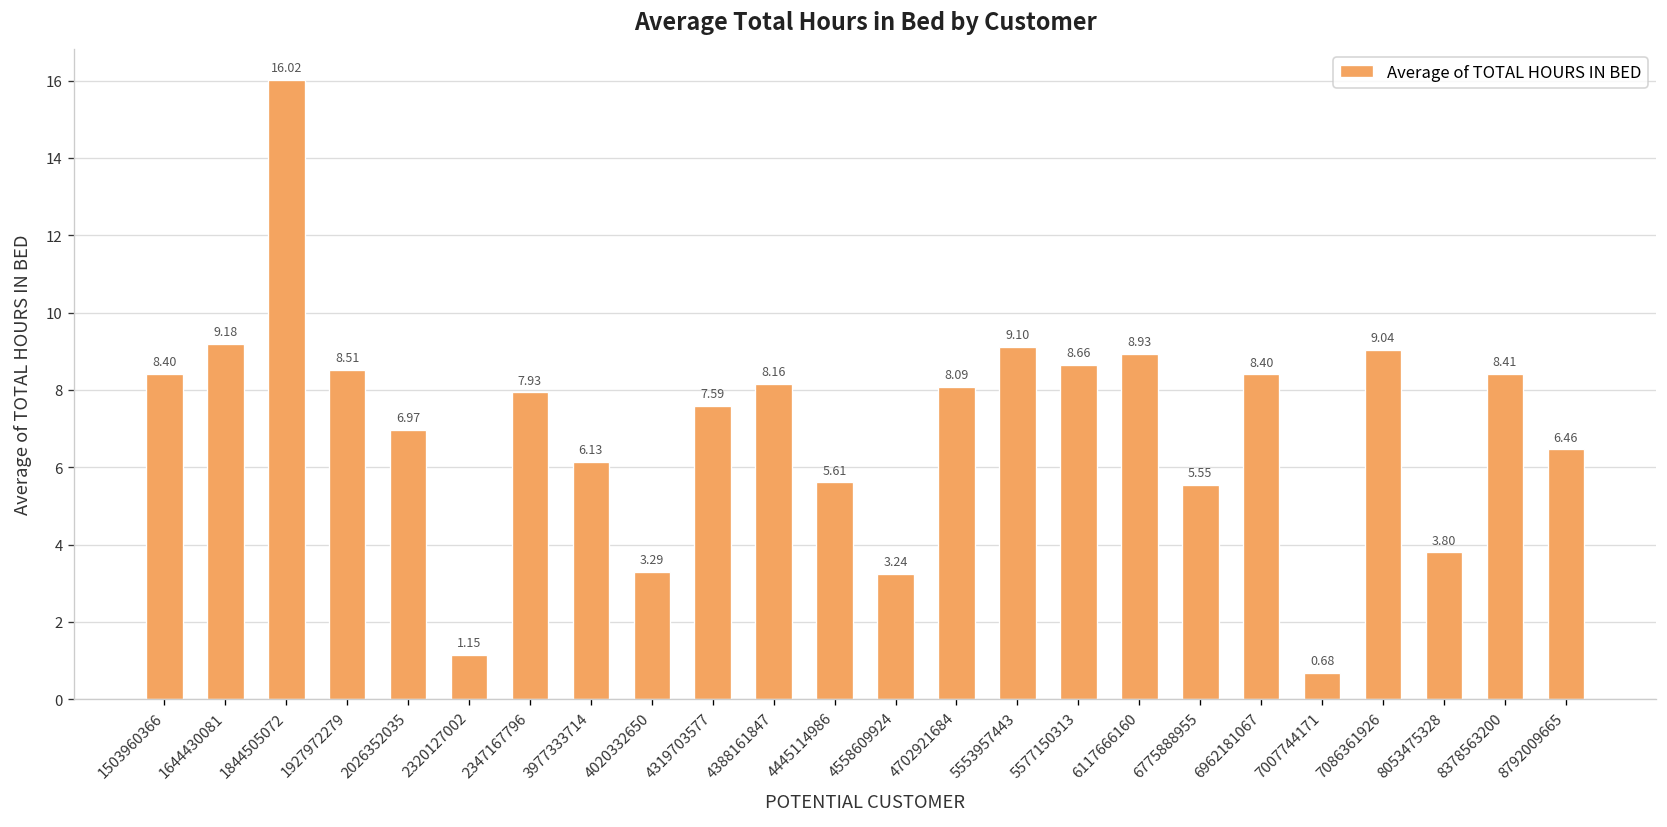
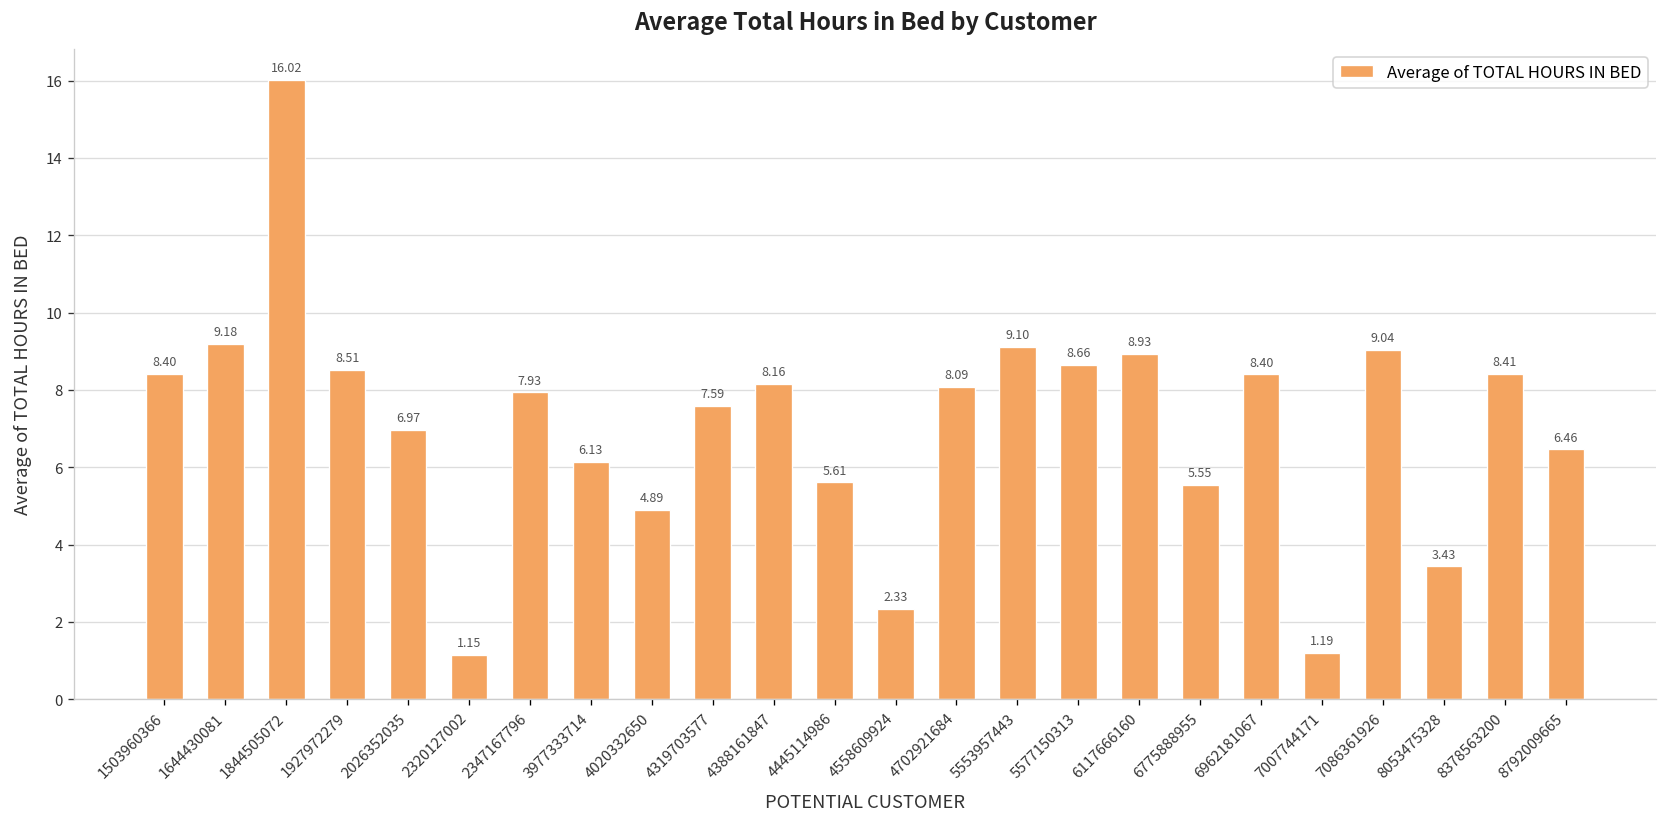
4020332650: 3.29 -> 4.89
4558609924: 3.24 -> 2.33
7007744171: 0.68 -> 1.19
8053475328: 3.80 -> 3.43
